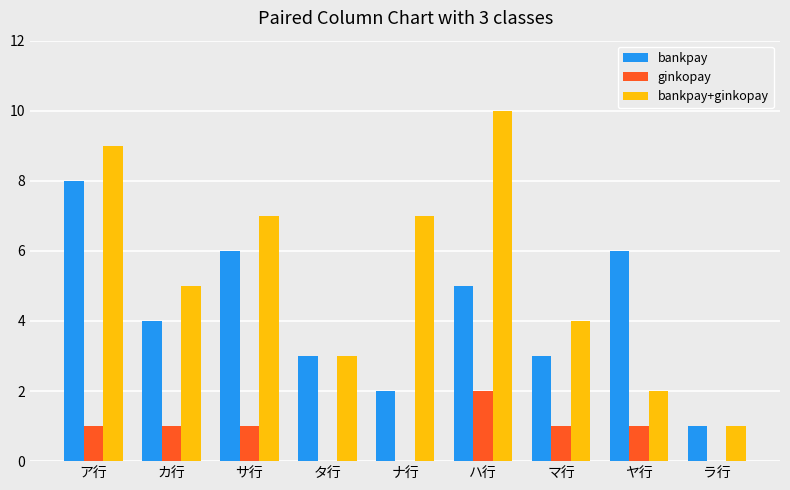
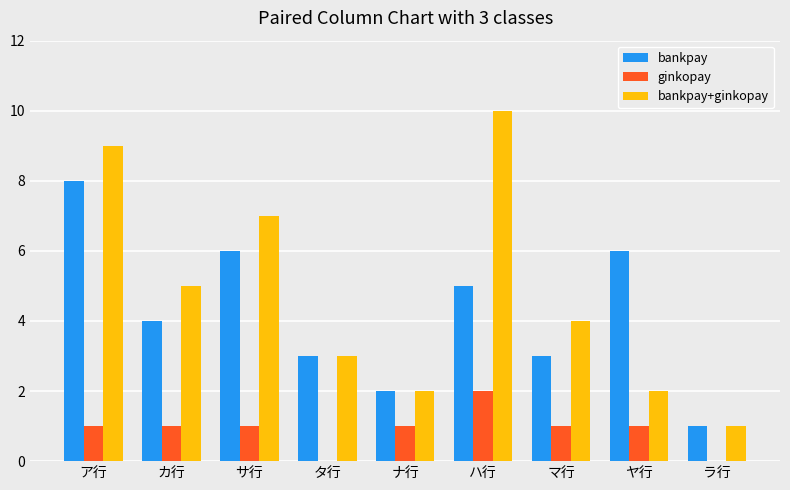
ginkopay, ナ行: 0 -> 1
bankpay+ginkopay, ナ行: 7 -> 2
